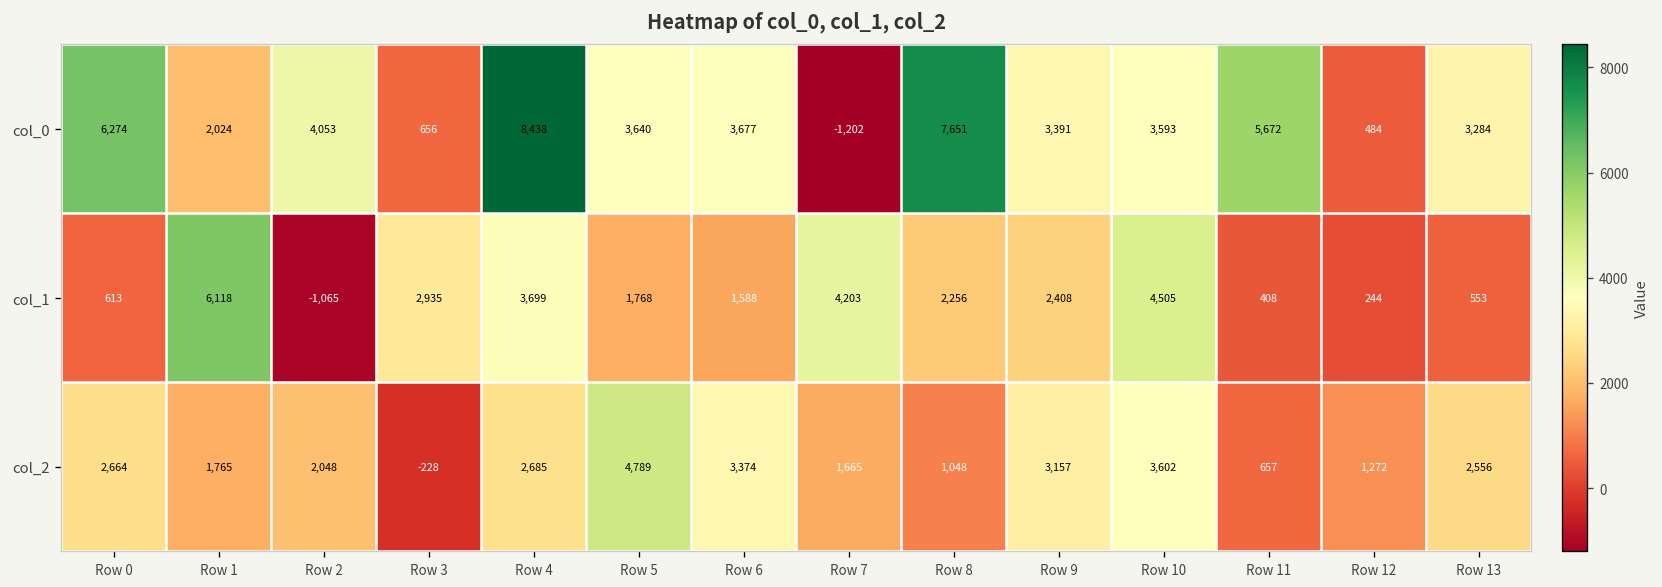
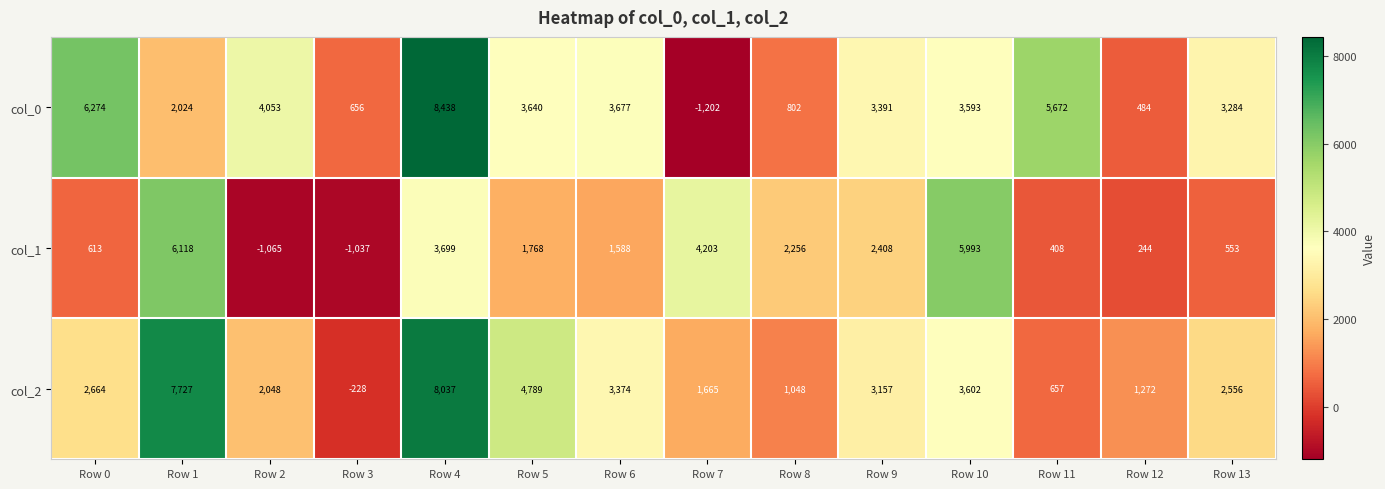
col_0, Row 8: 7,651 -> 802
col_1, Row 3: 2,935 -> -1,037
col_1, Row 10: 4,505 -> 5,993
col_2, Row 1: 1,765 -> 7,727
col_2, Row 4: 2,685 -> 8,037
